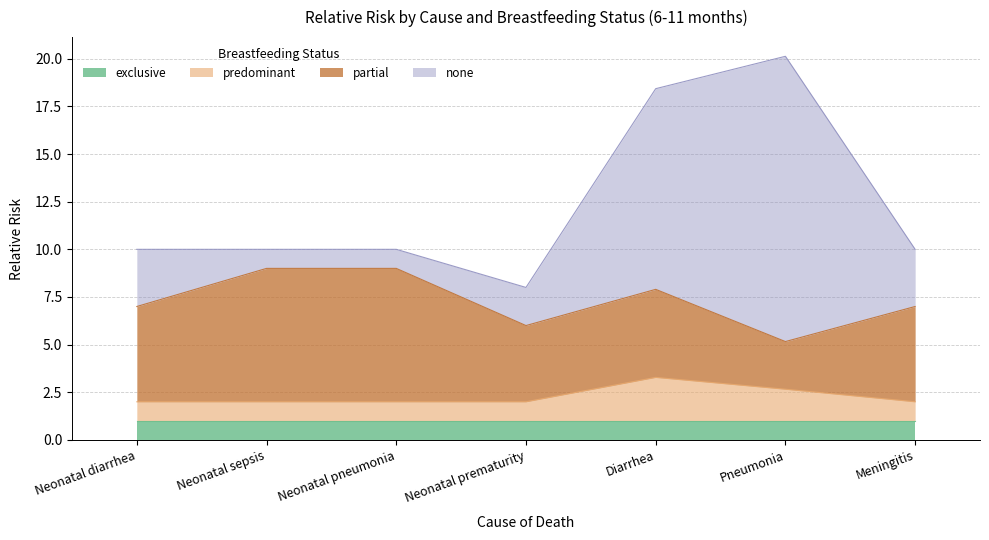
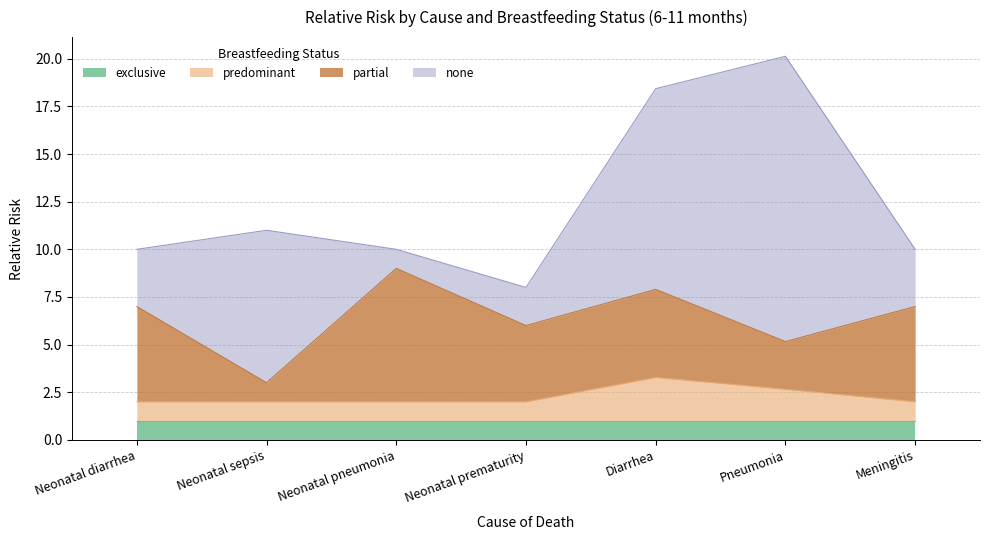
partial, Neonatal sepsis: 7 -> 1
none, Neonatal sepsis: 1 -> 8
